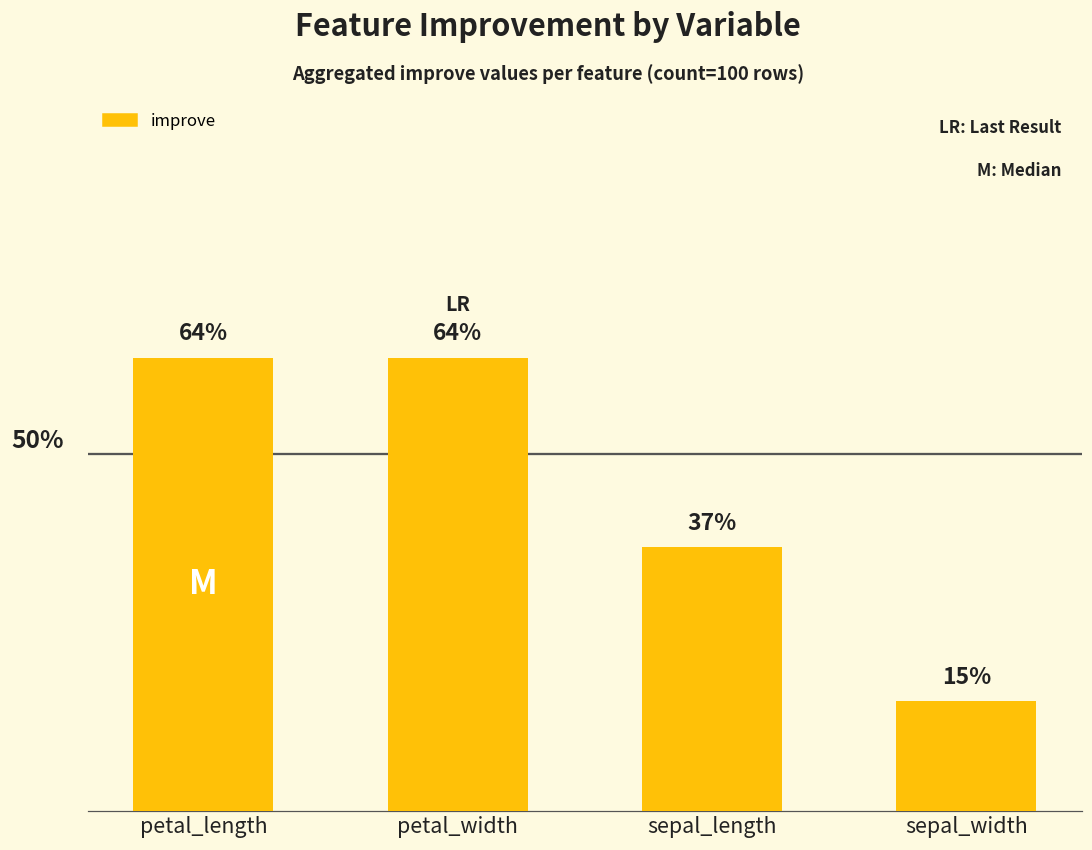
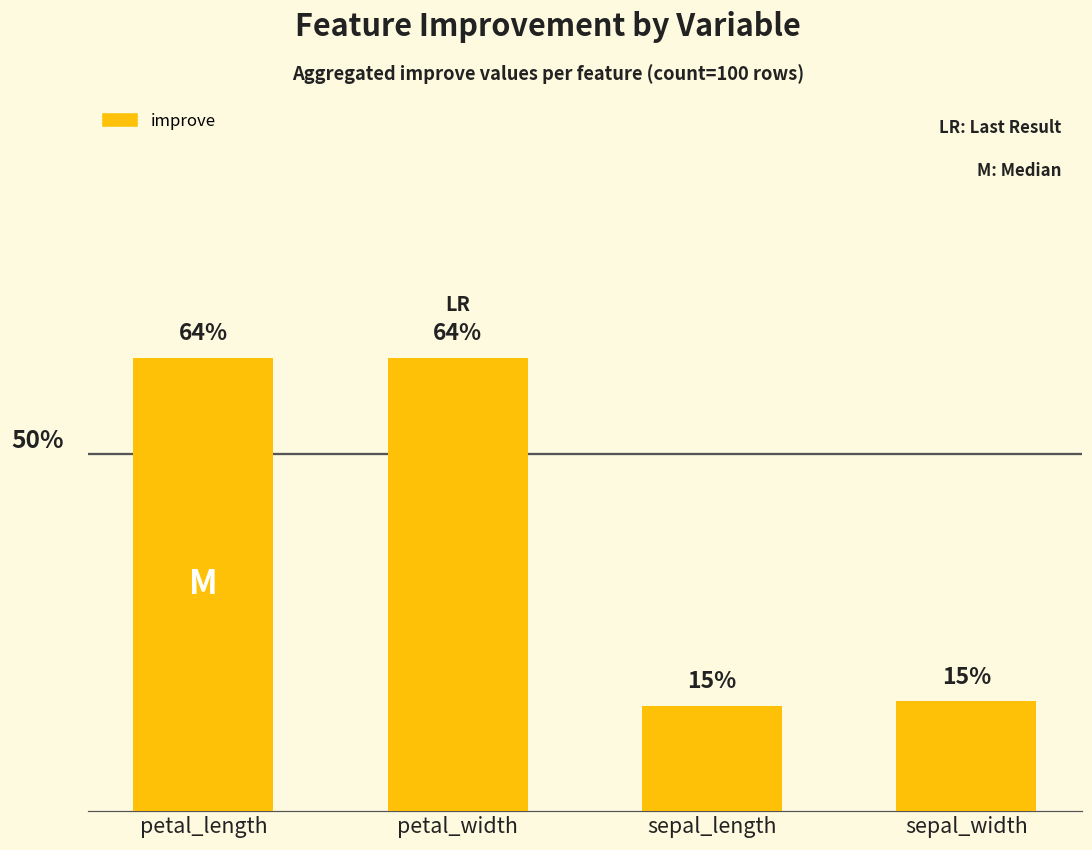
sepal_length: 37% -> 15%
